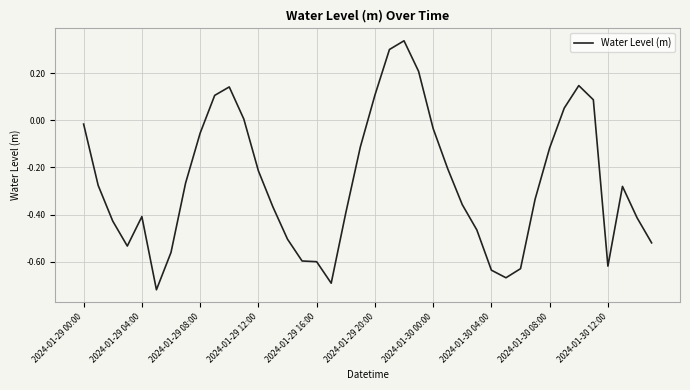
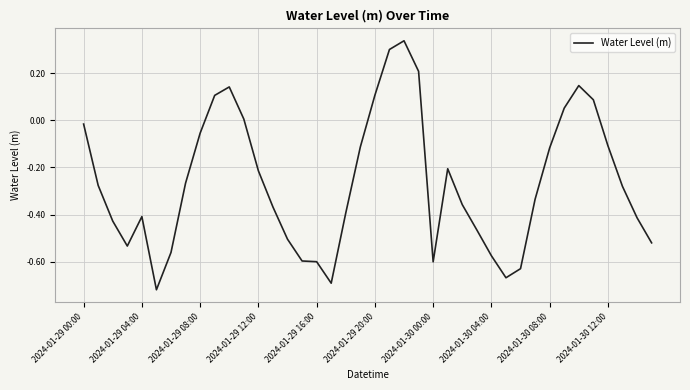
2024-01-30 00:00: -0.04 -> -0.60
2024-01-30 04:00: -0.64 -> -0.57
2024-01-30 12:00: -0.62 -> -0.11
